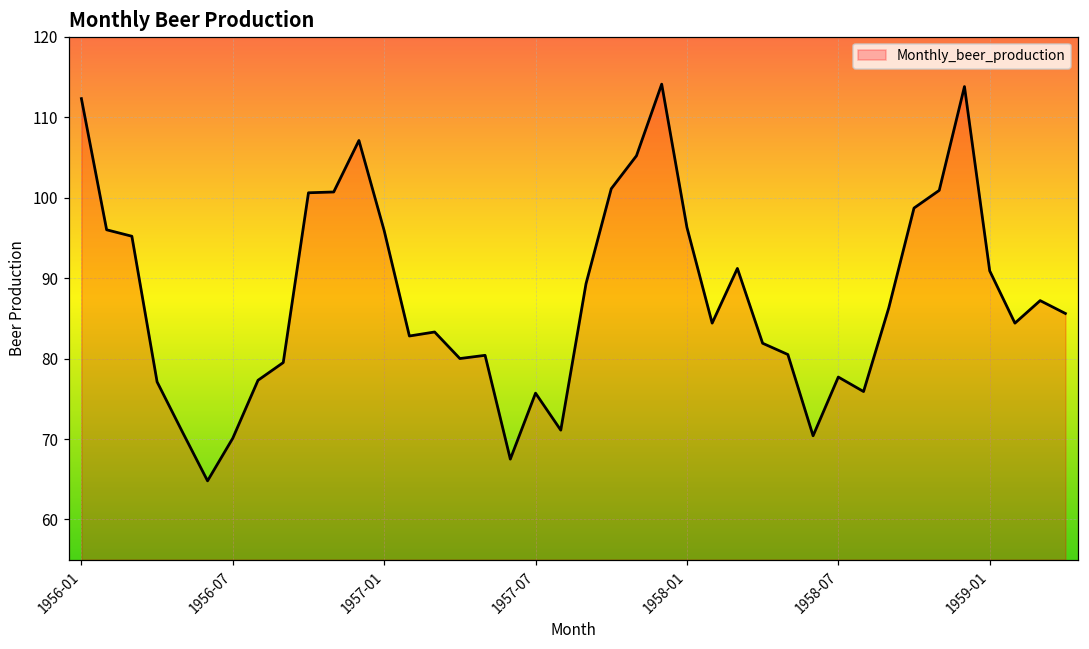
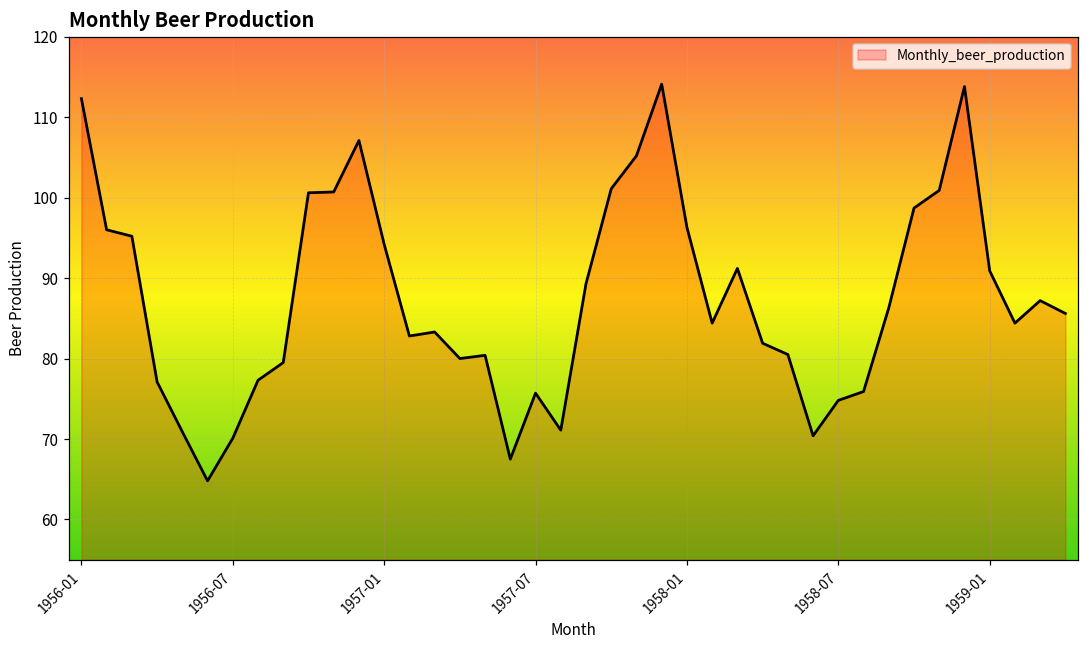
1957-01: 96 -> 94
1958-07: 78 -> 75
